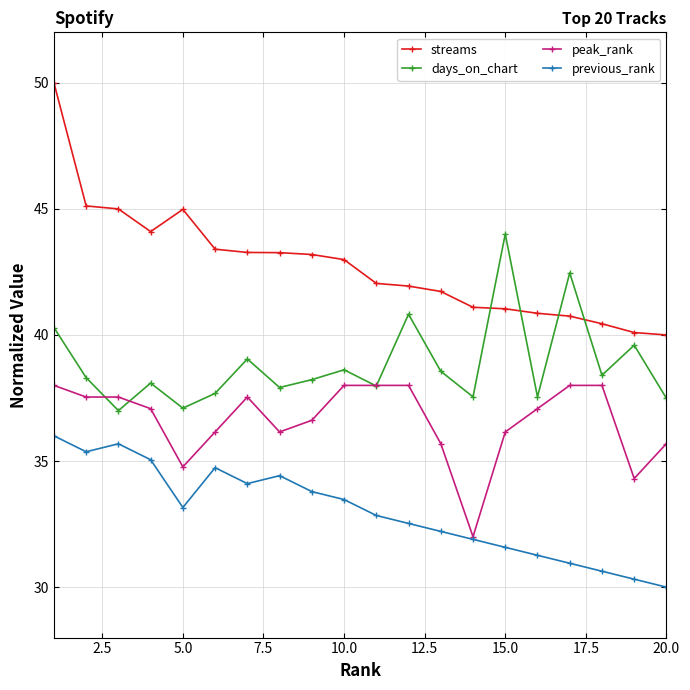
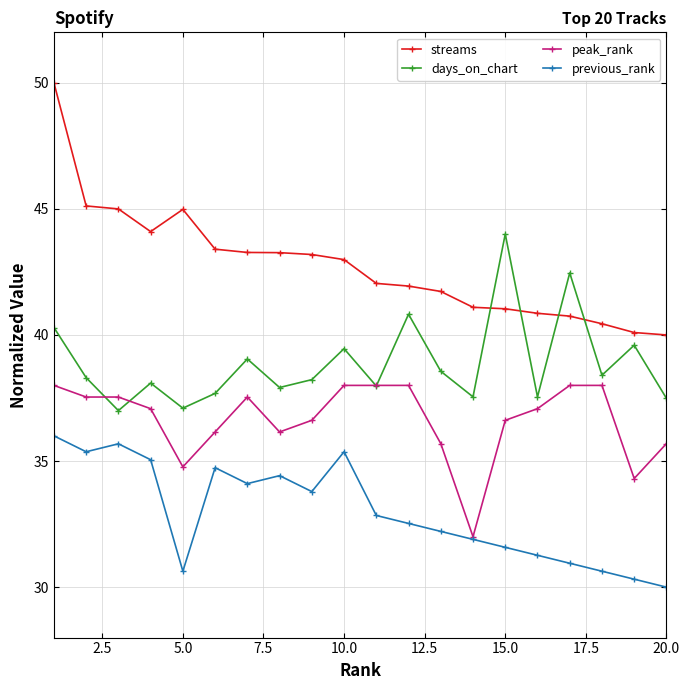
previous_rank, 5.0: 33.2 -> 30.6
days_on_chart, 10.0: 38.6 -> 39.5
previous_rank, 10.0: 33.5 -> 35.4
peak_rank, 15.0: 36.2 -> 36.6
